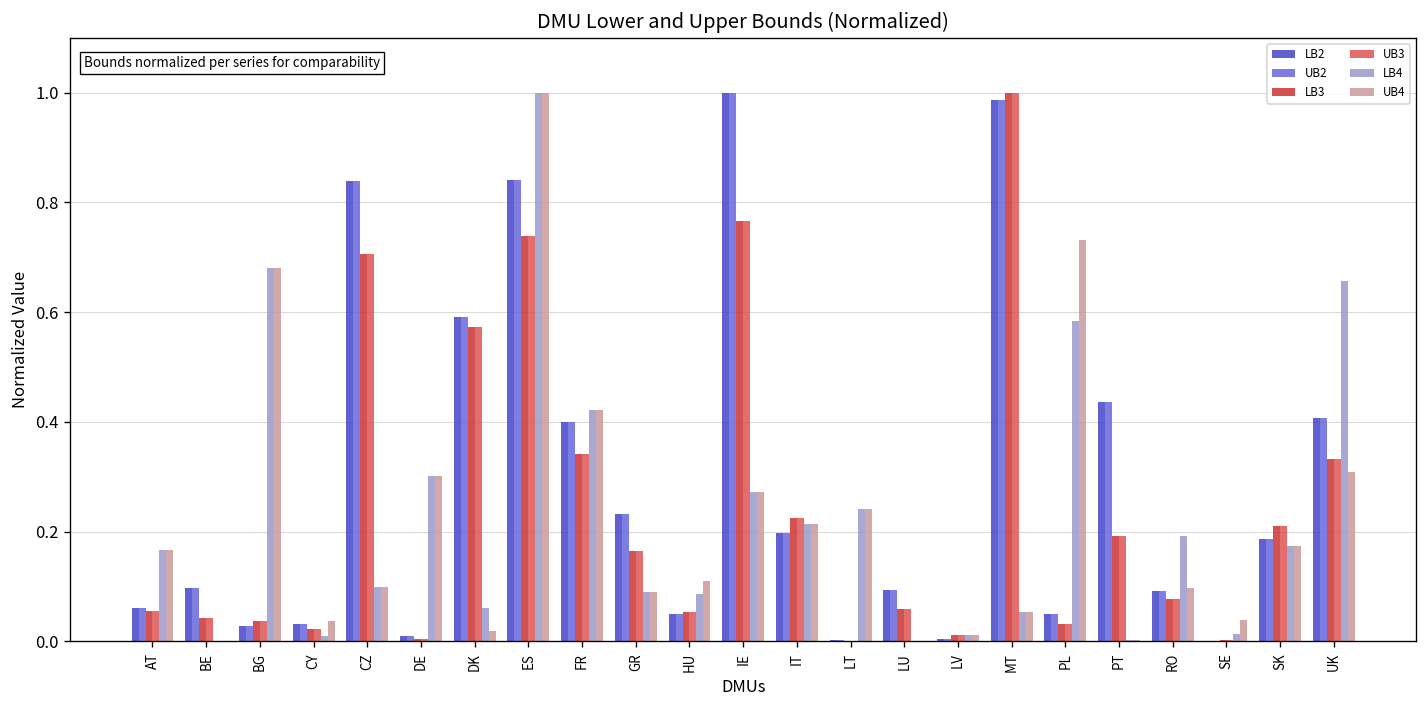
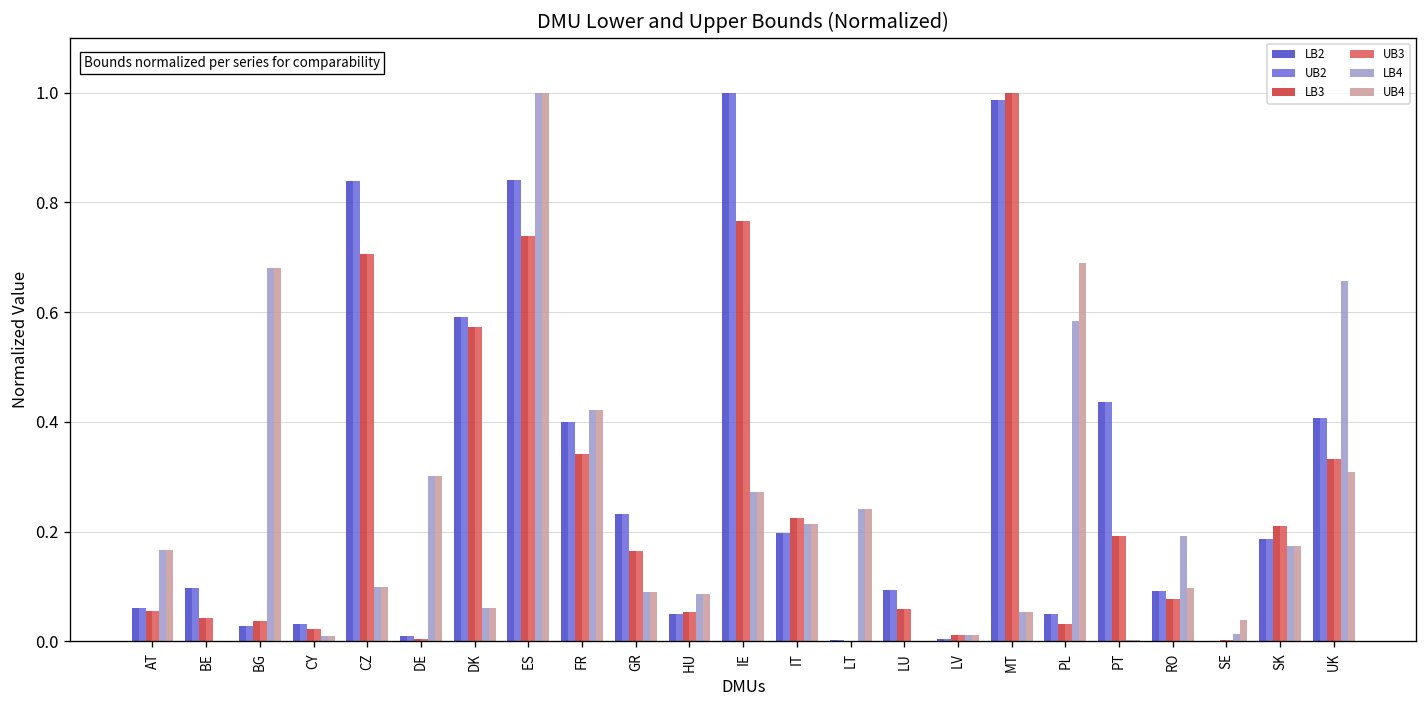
UB4, CY: 0.04 -> 0.01
UB4, DK: 0.02 -> 0.06
UB4, HU: 0.11 -> 0.09
UB4, PL: 0.73 -> 0.69
